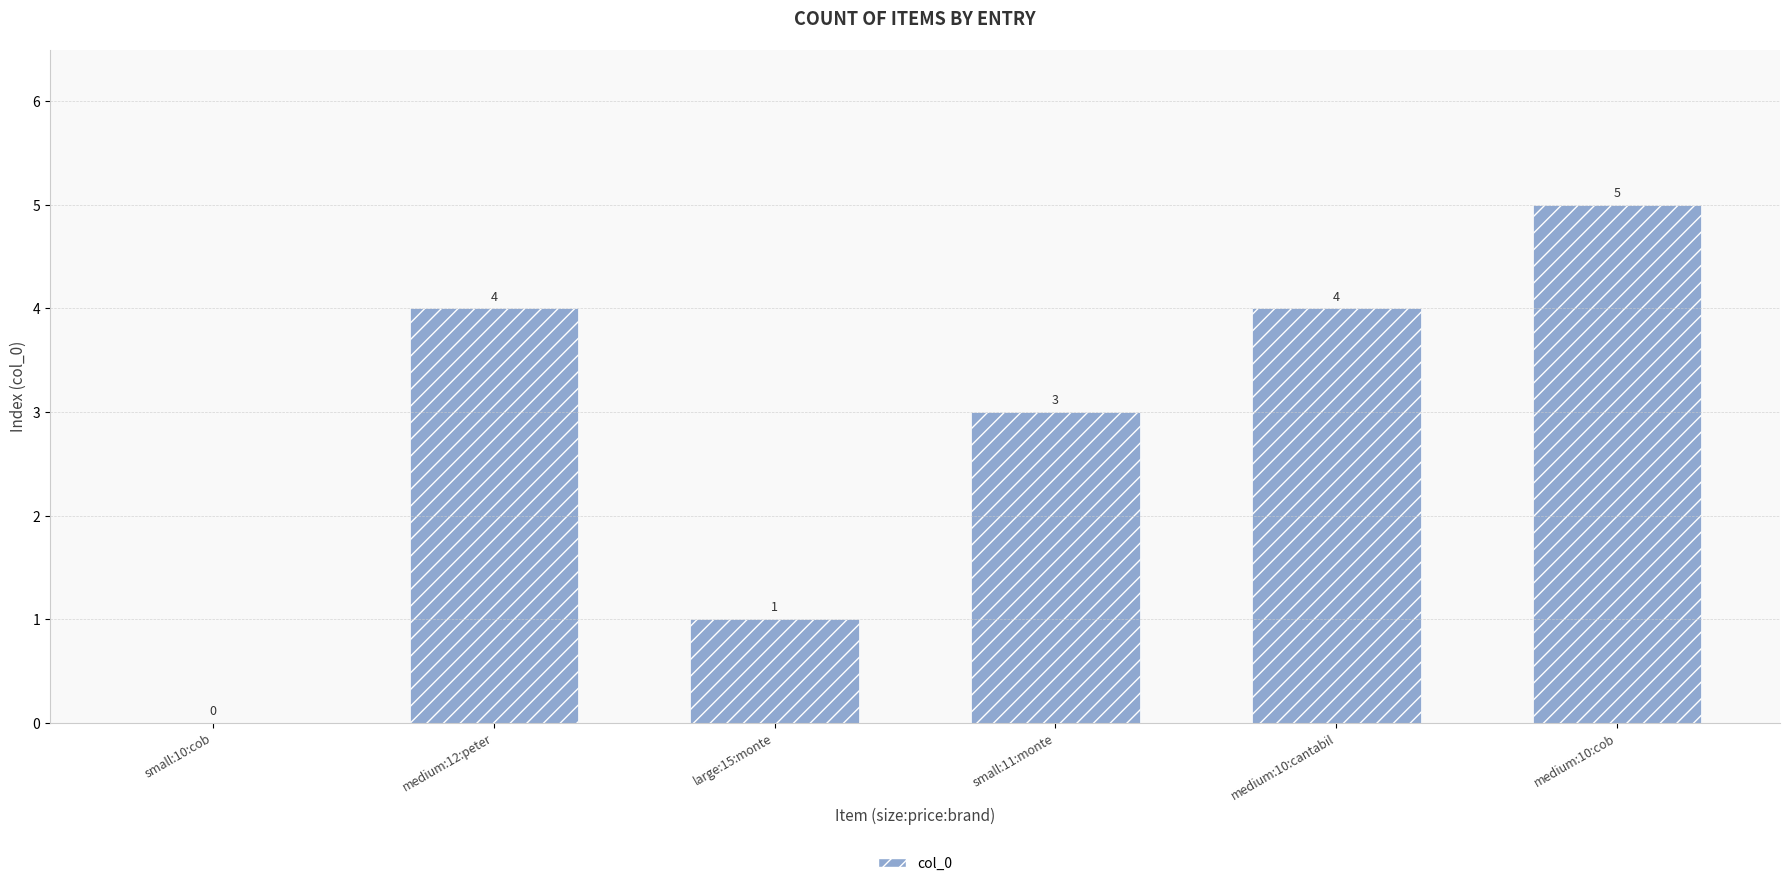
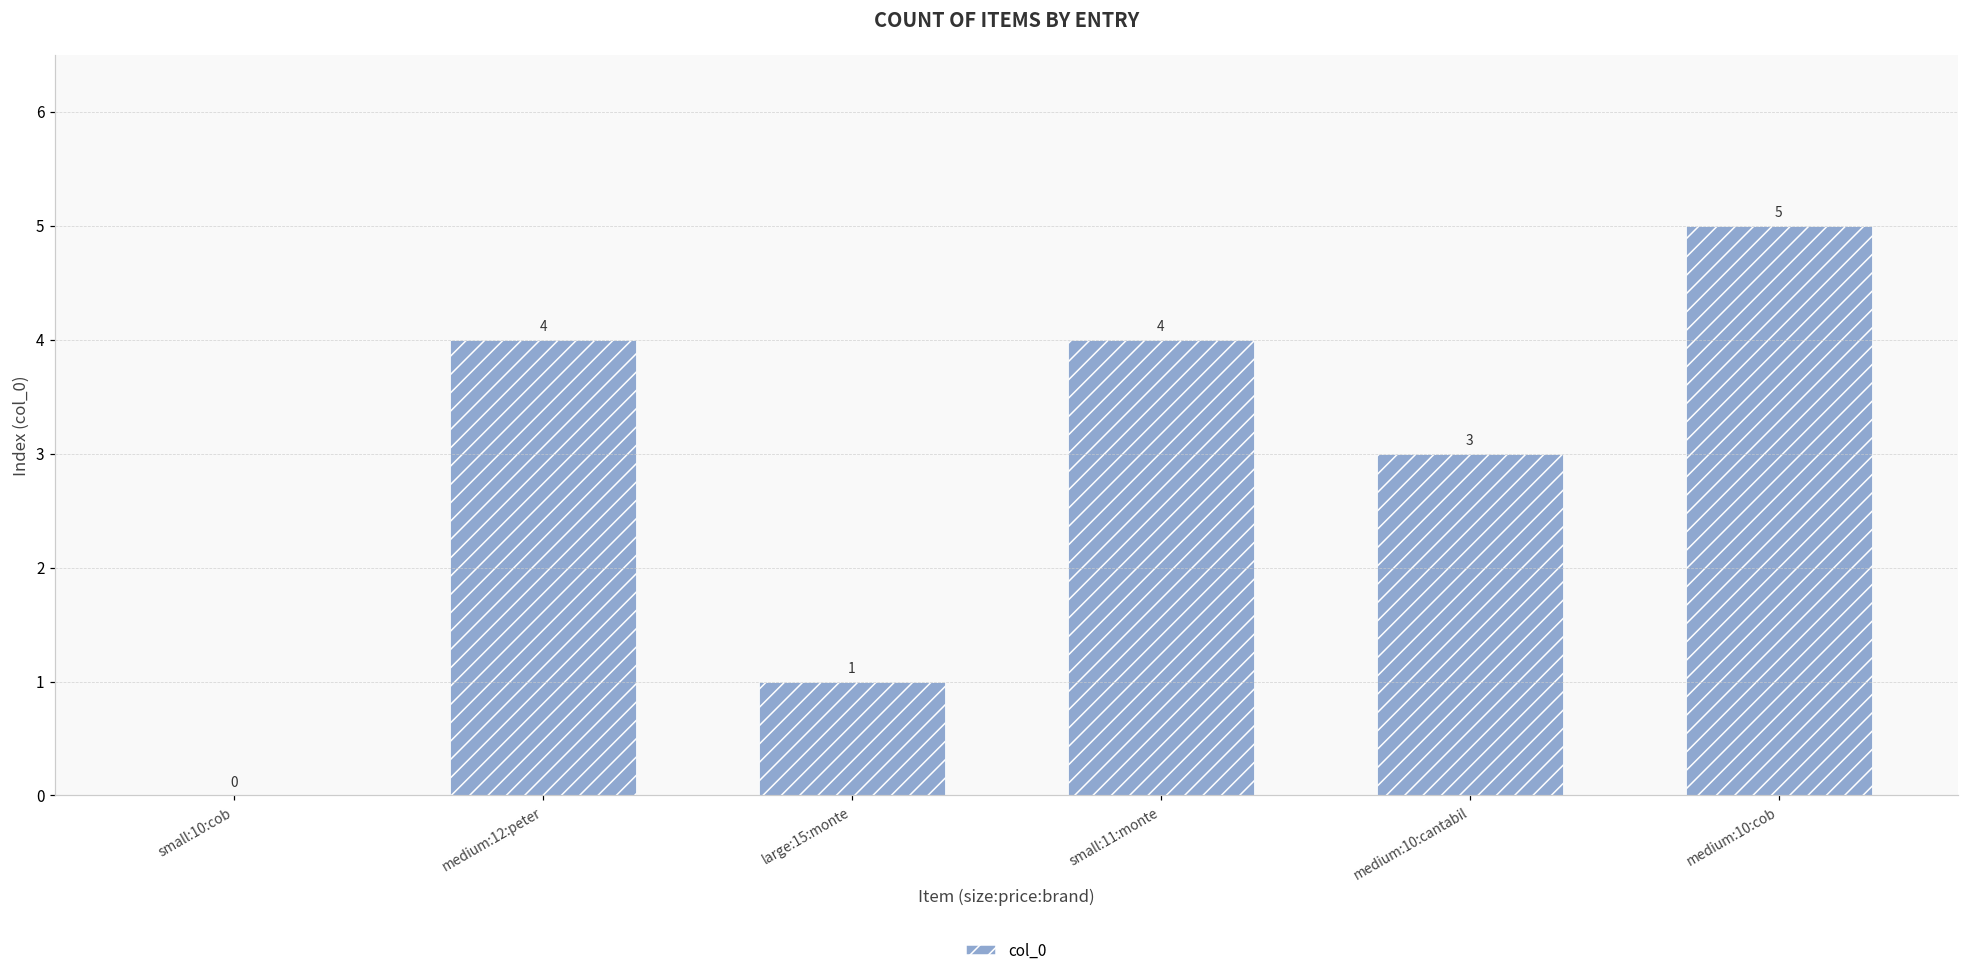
small:11:monte: 3 -> 4
medium:10:cantabil: 4 -> 3
